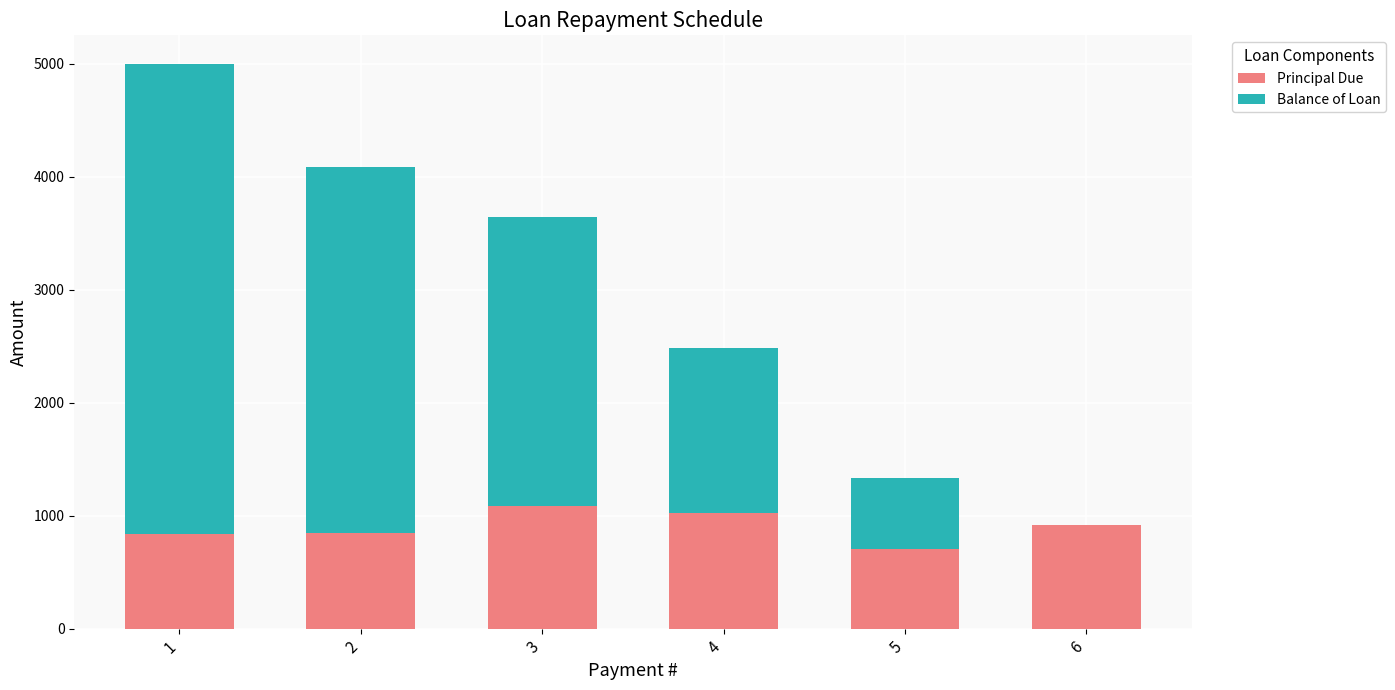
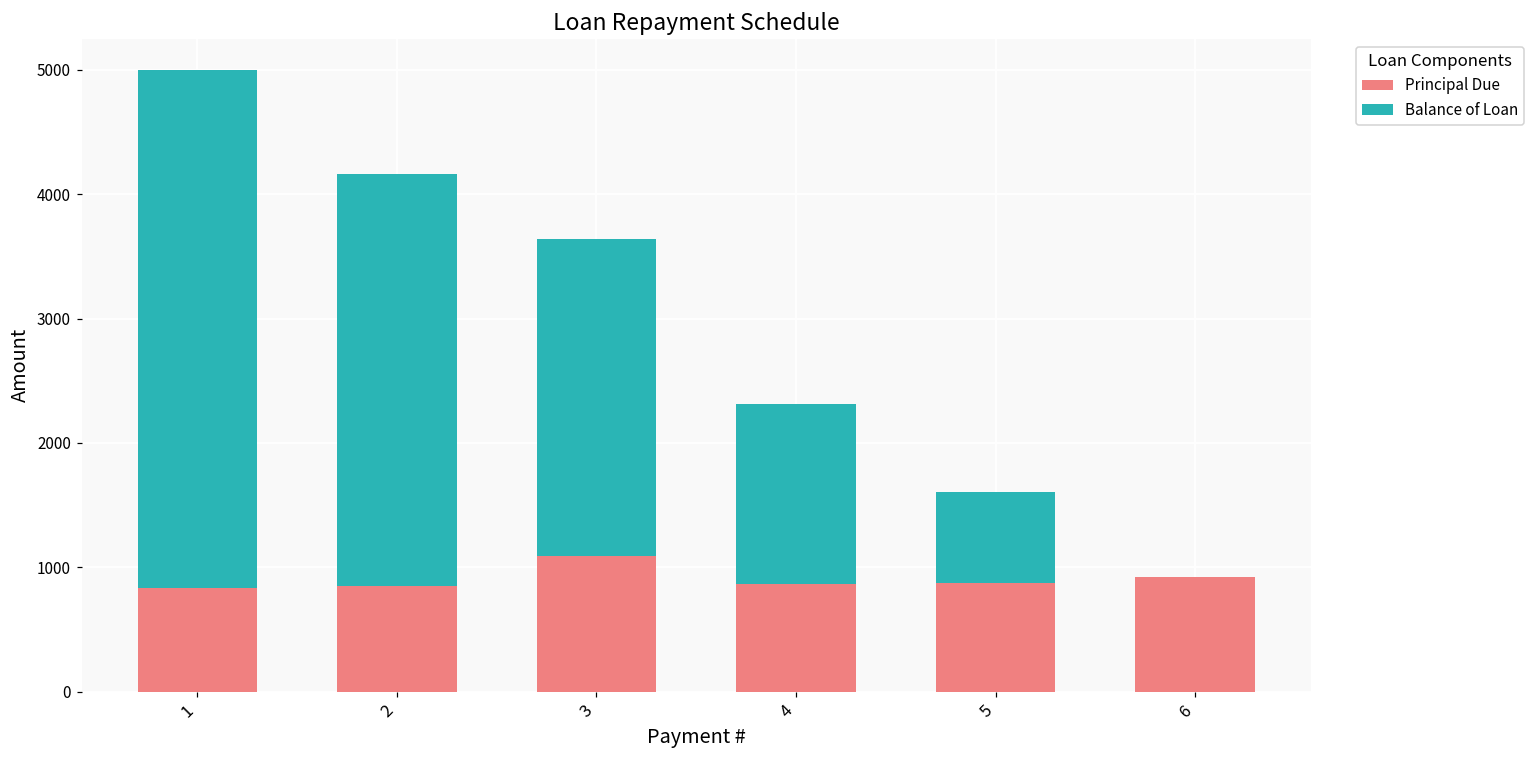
Balance of Loan, 2: 3230 -> 3310
Principal Due, 4: 1030 -> 860
Principal Due, 5: 700 -> 870
Balance of Loan, 5: 630 -> 730
